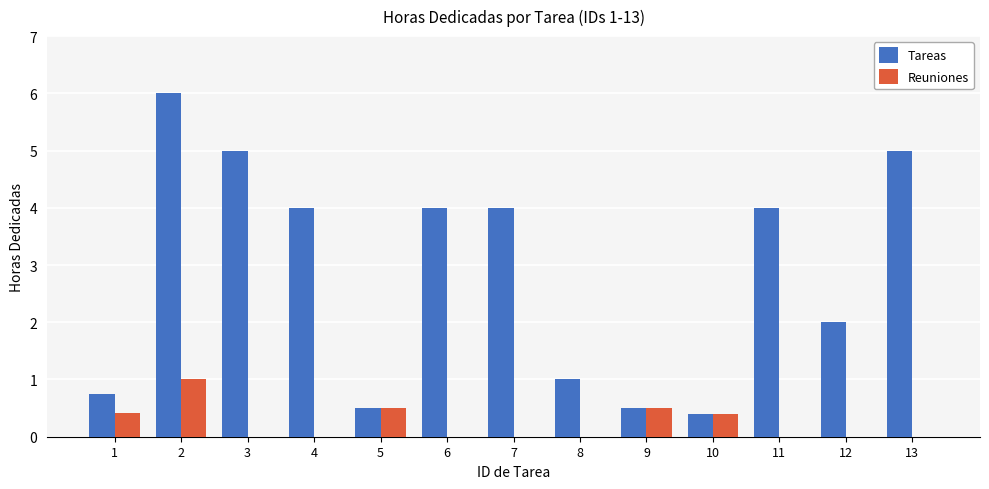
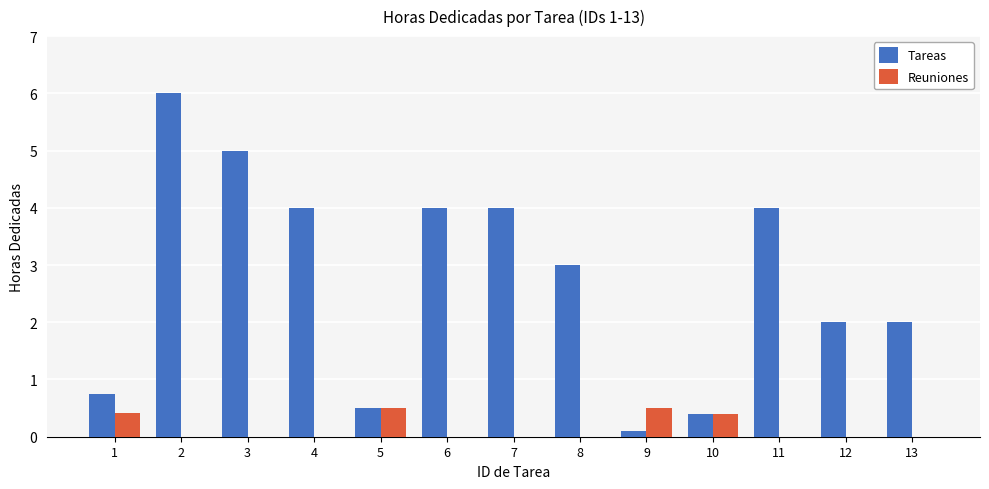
Reuniones, 2: 1 -> 0
Tareas, 8: 1 -> 3
Tareas, 9: 0.5 -> 0.1
Tareas, 13: 5 -> 2
